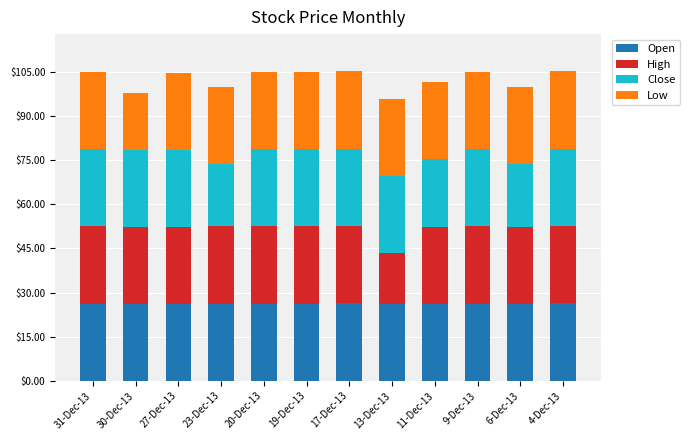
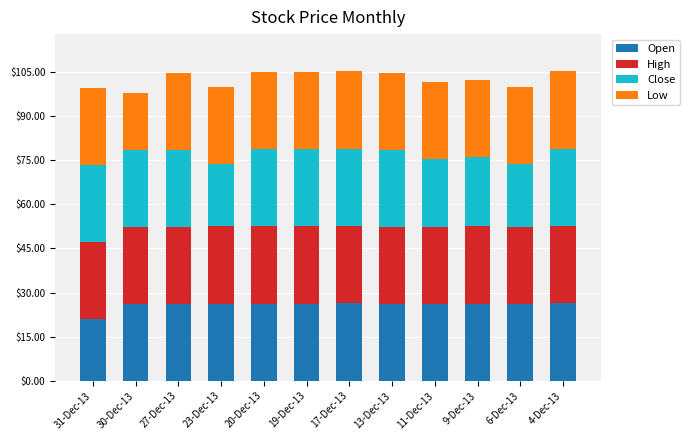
Open, 31-Dec-13: $26 -> $21
High, 13-Dec-13: $17 -> $26
Close, 9-Dec-13: $26 -> $24
